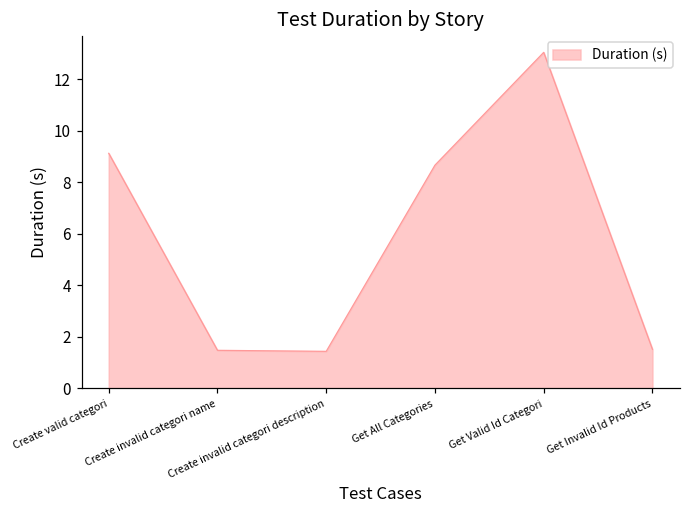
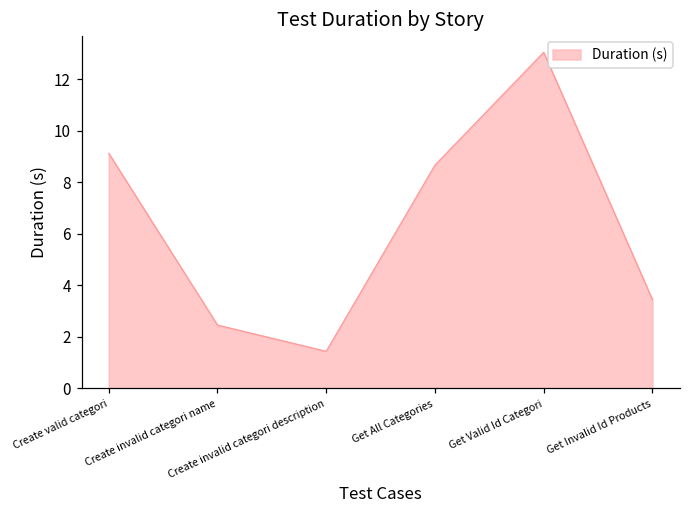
Create invalid categori name: 1.5 -> 2.5
Get Invalid Id Products: 1.5 -> 3.4
